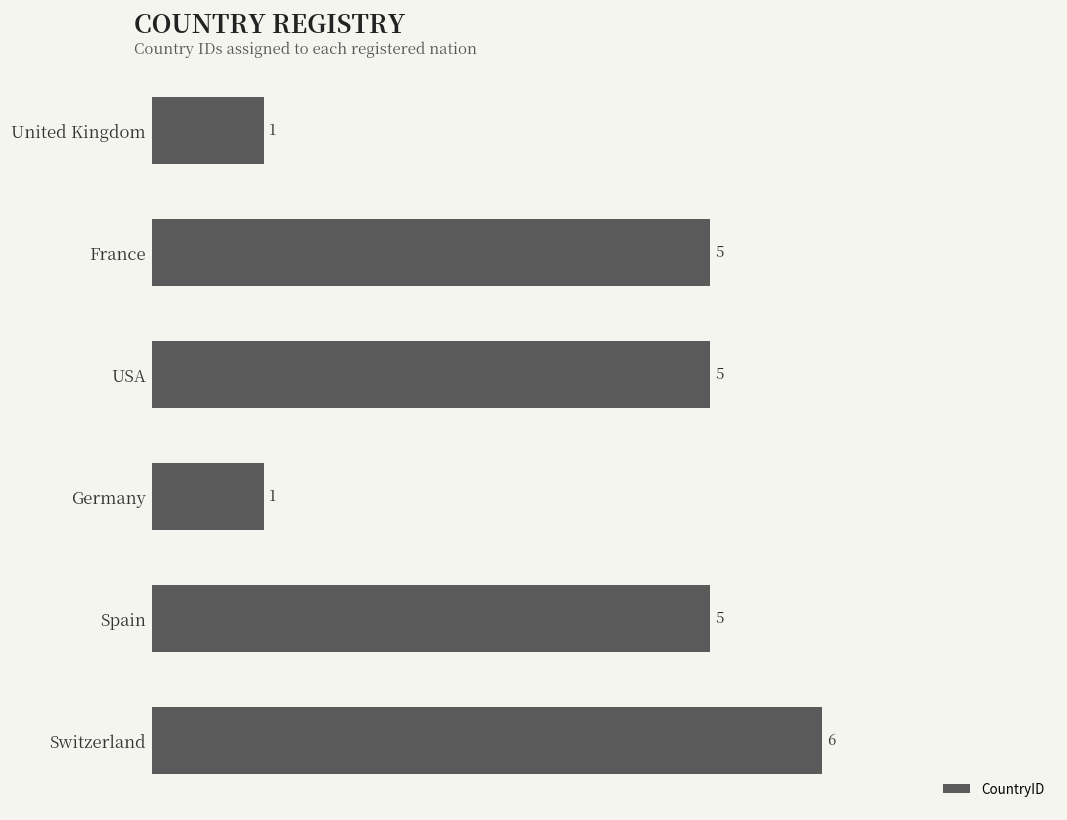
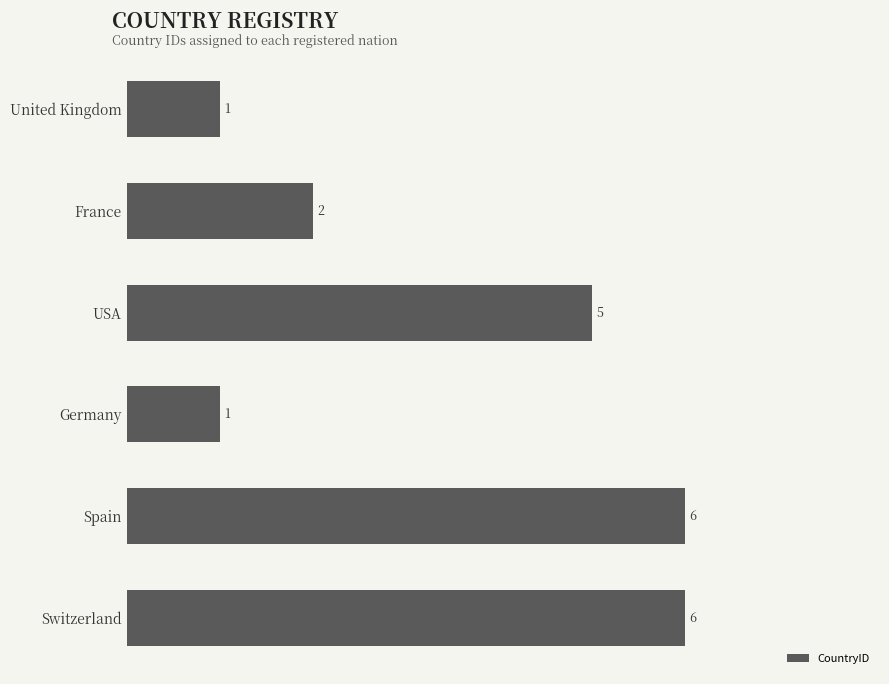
France: 5 -> 2
Spain: 5 -> 6
